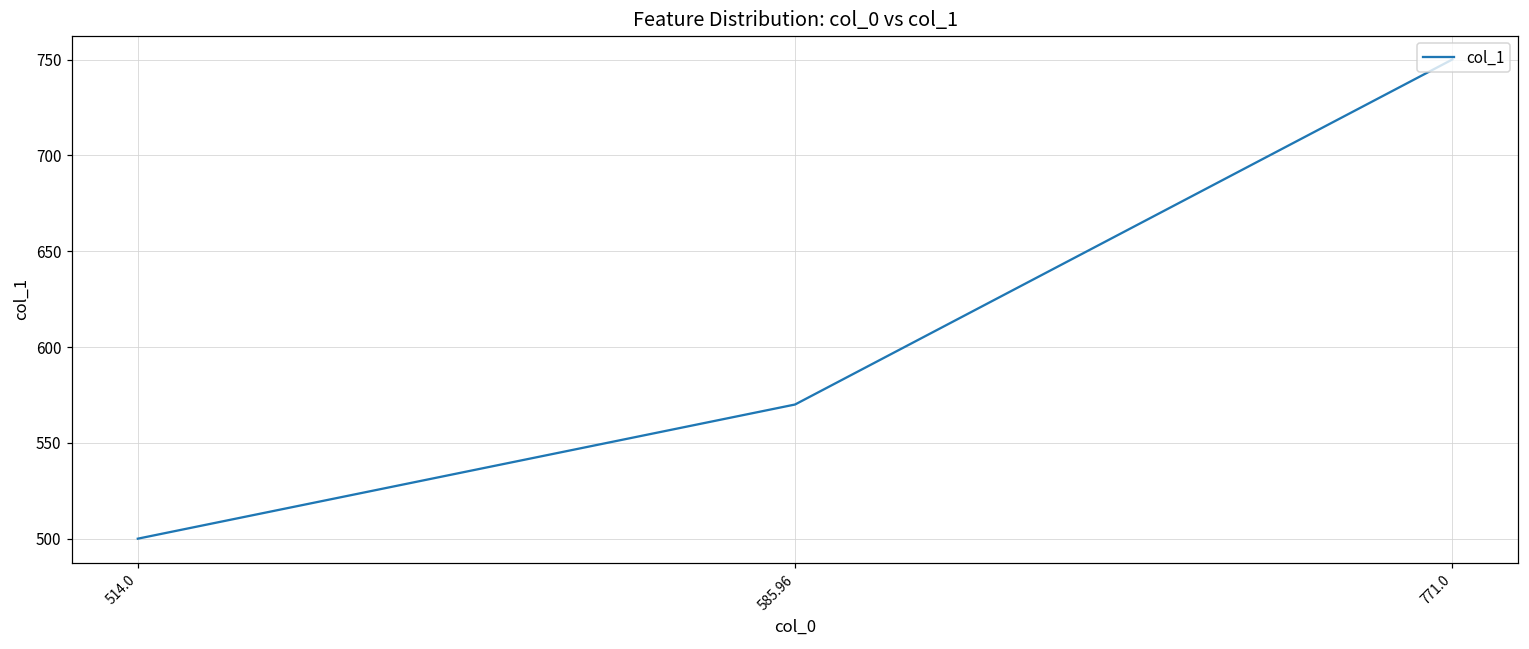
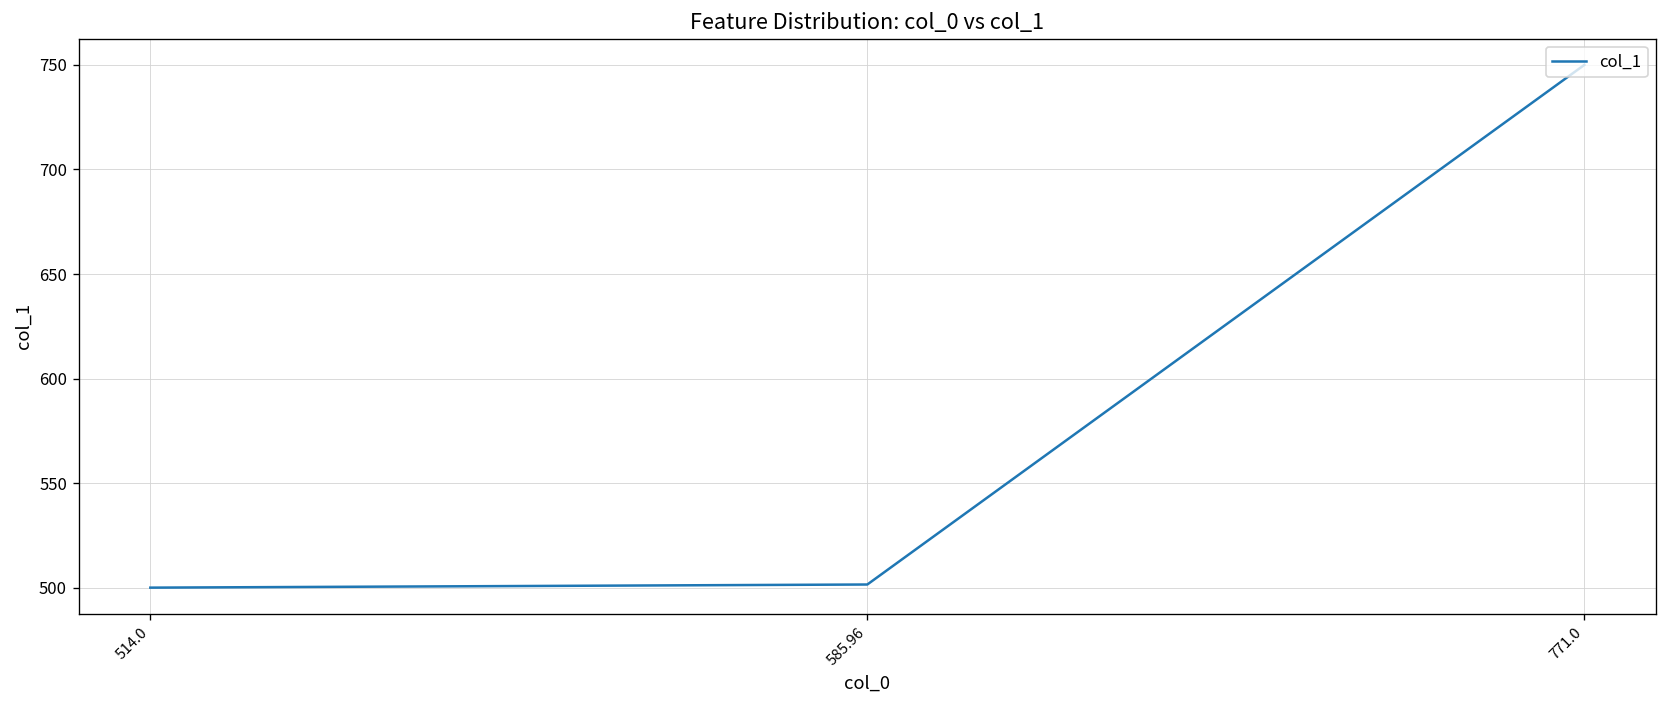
585.96: 570 -> 502
